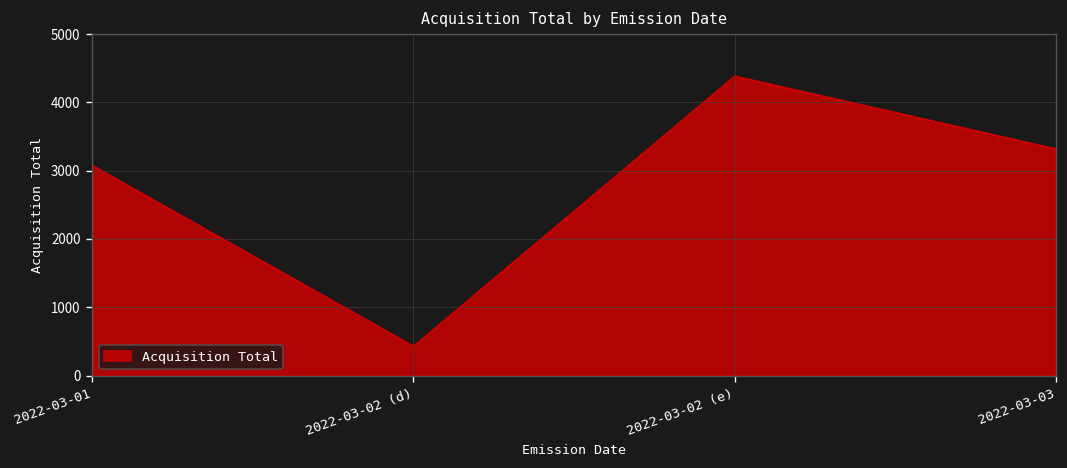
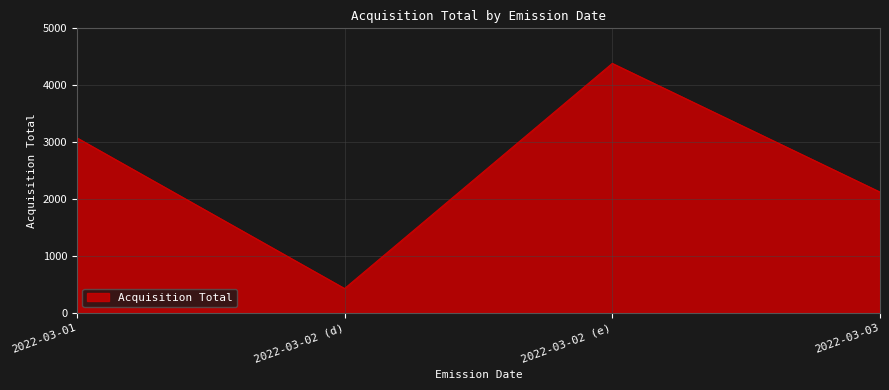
2022-03-03: 3300 -> 2100
